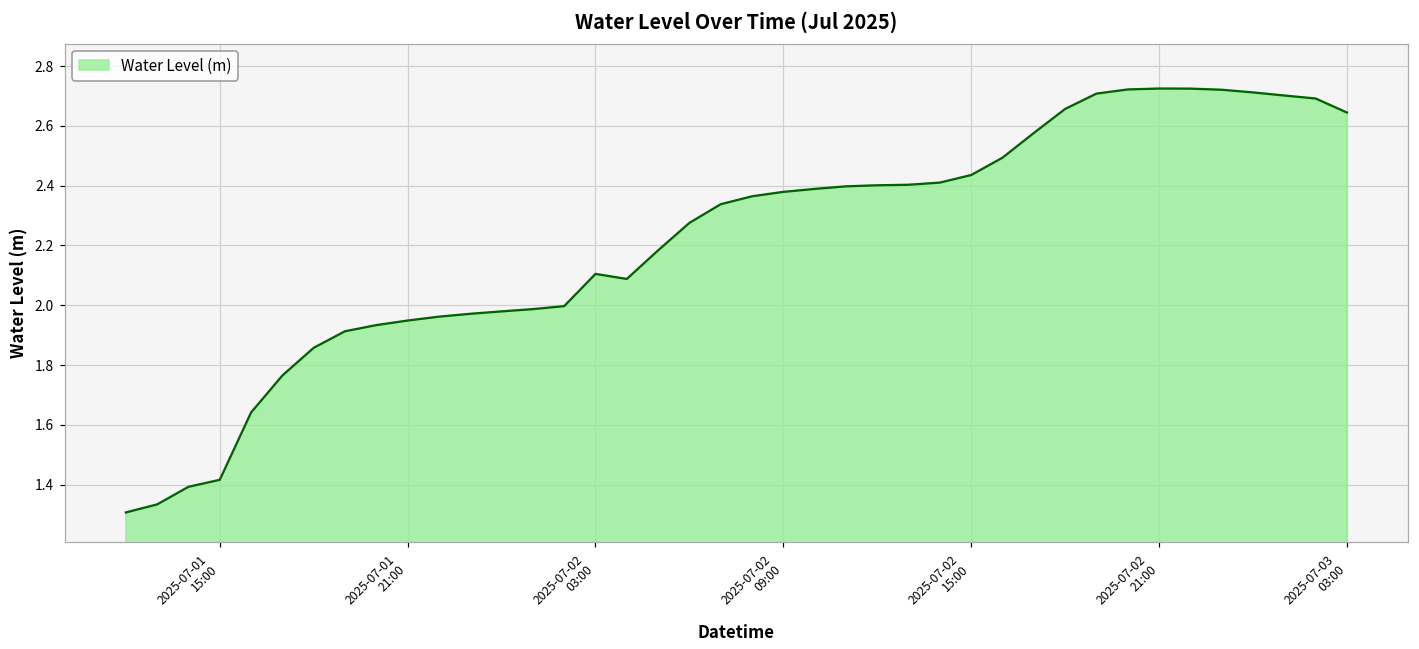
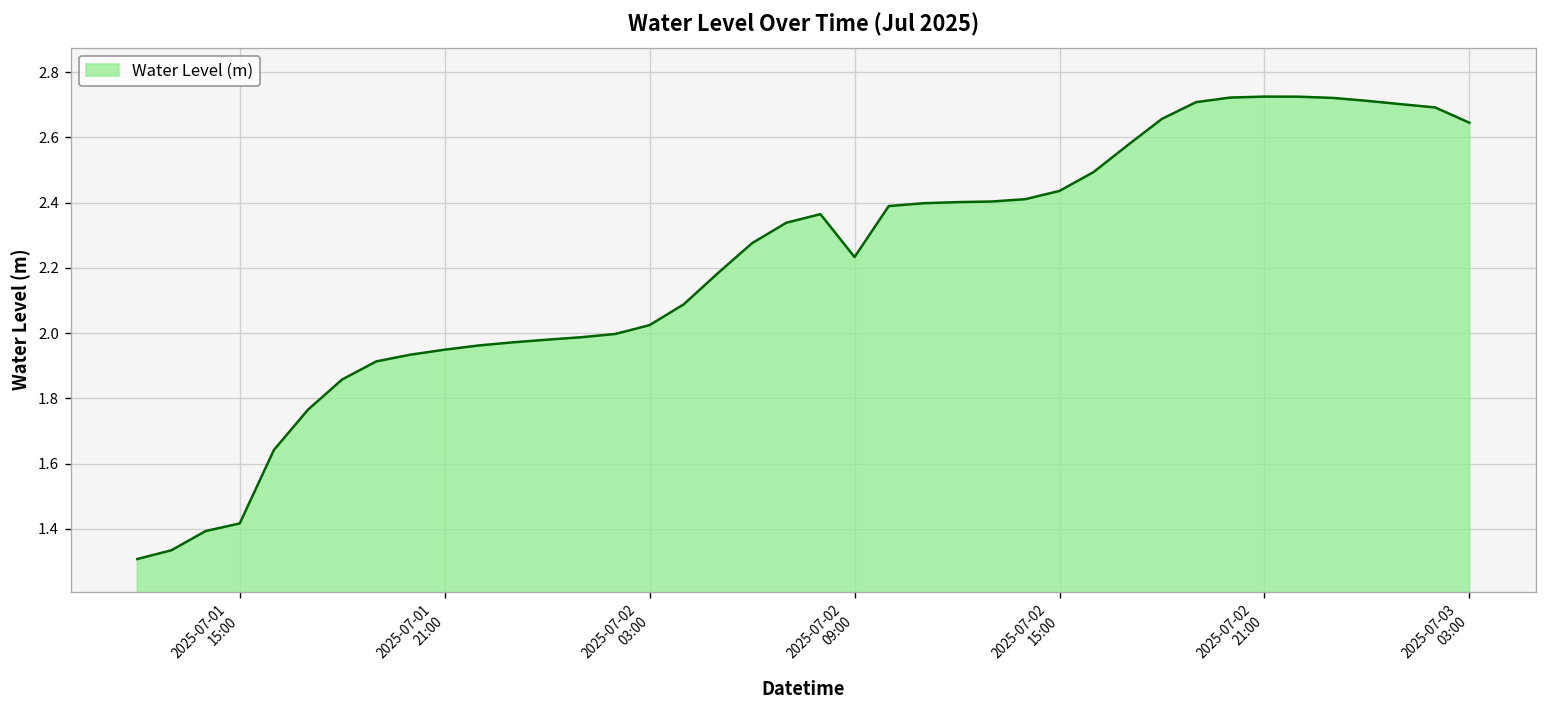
2025-07-02 03:00: 2.10 -> 2.02
2025-07-02 09:00: 2.38 -> 2.23
